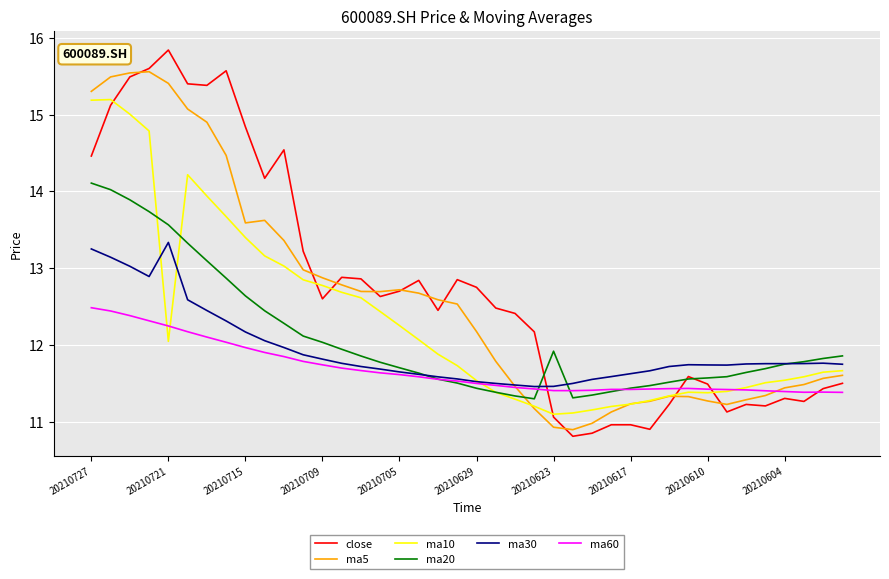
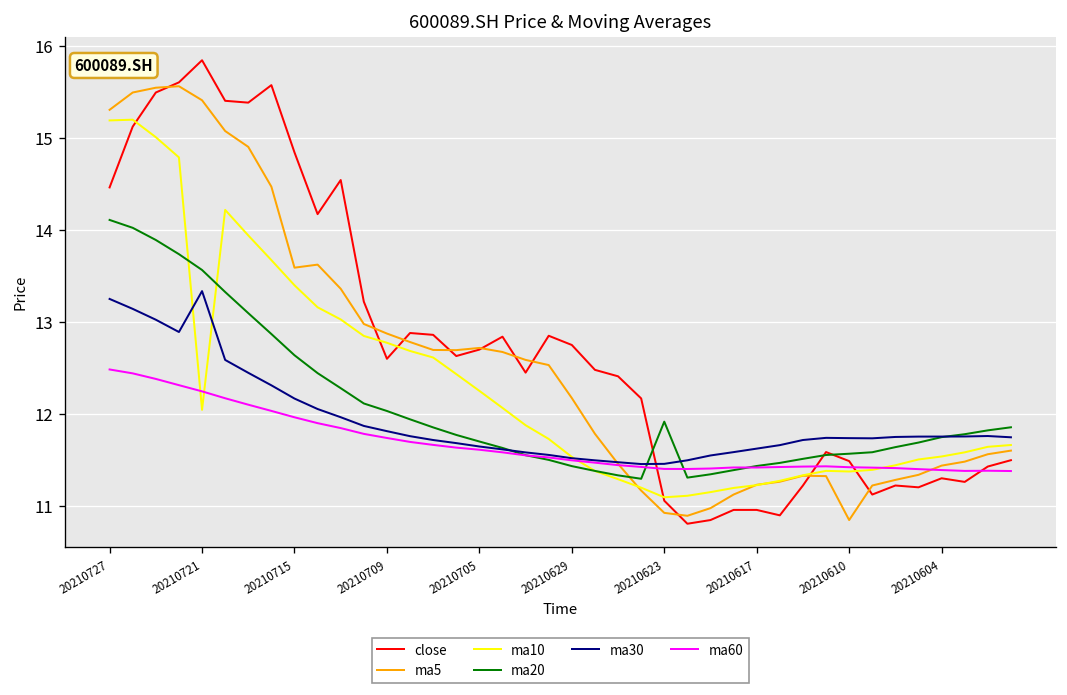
ma5, 20210610: 11.3 -> 10.9
